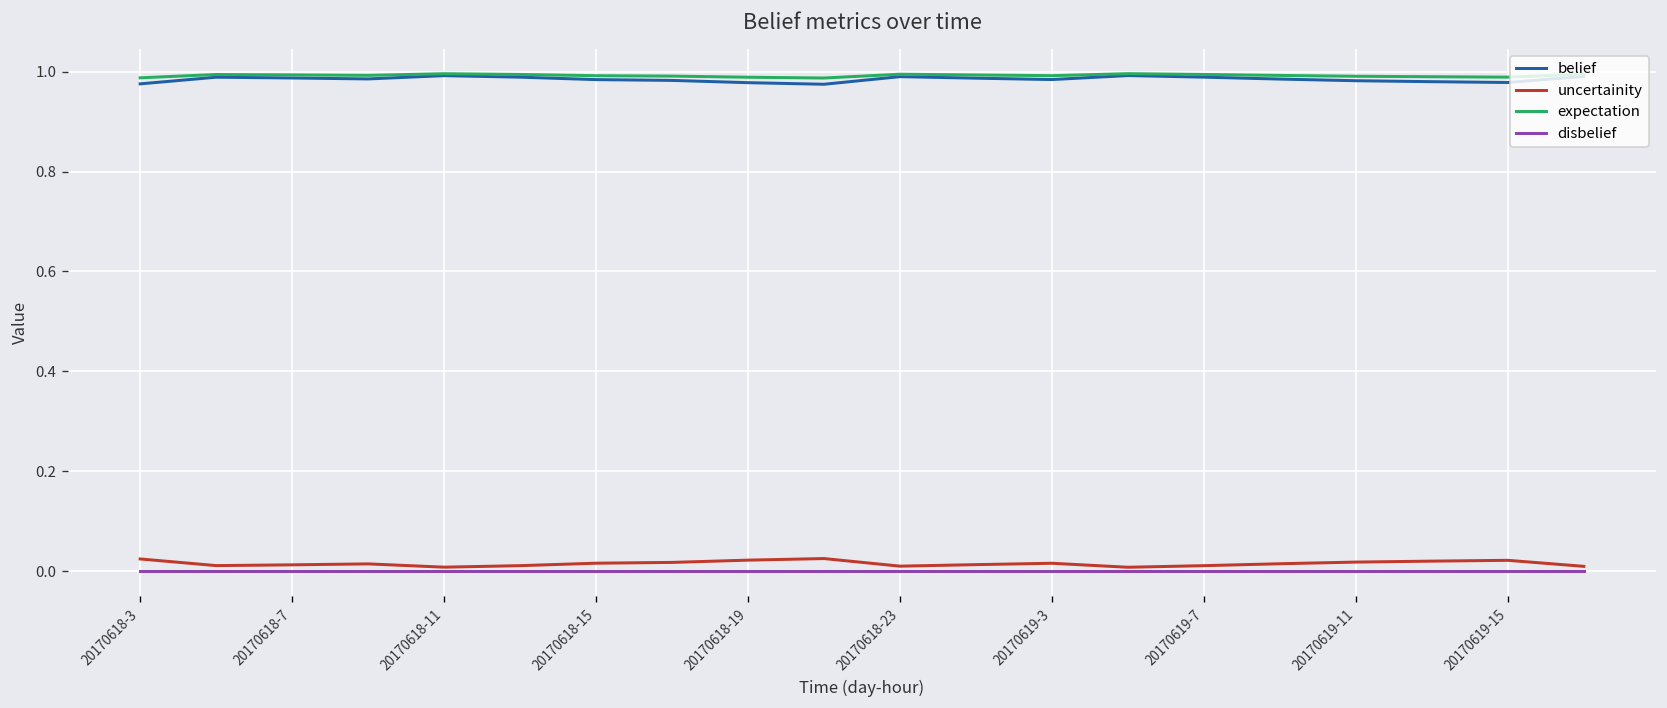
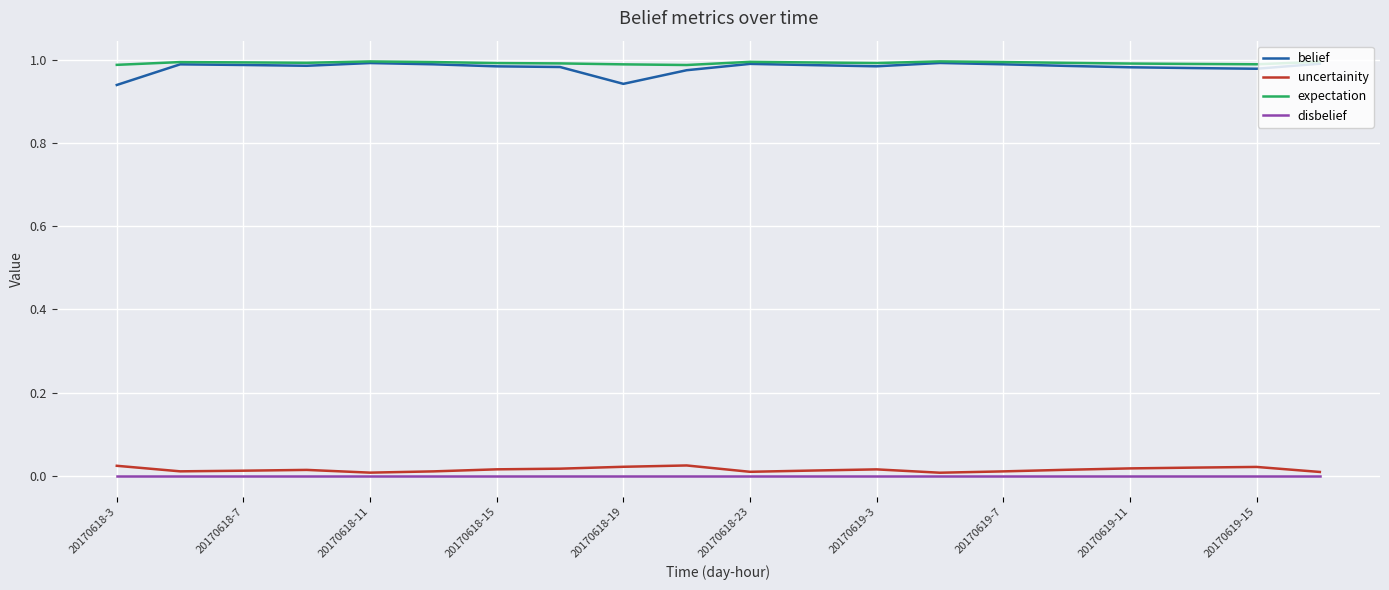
belief, 20170618-3: 0.98 -> 0.94
belief, 20170618-19: 0.98 -> 0.94
